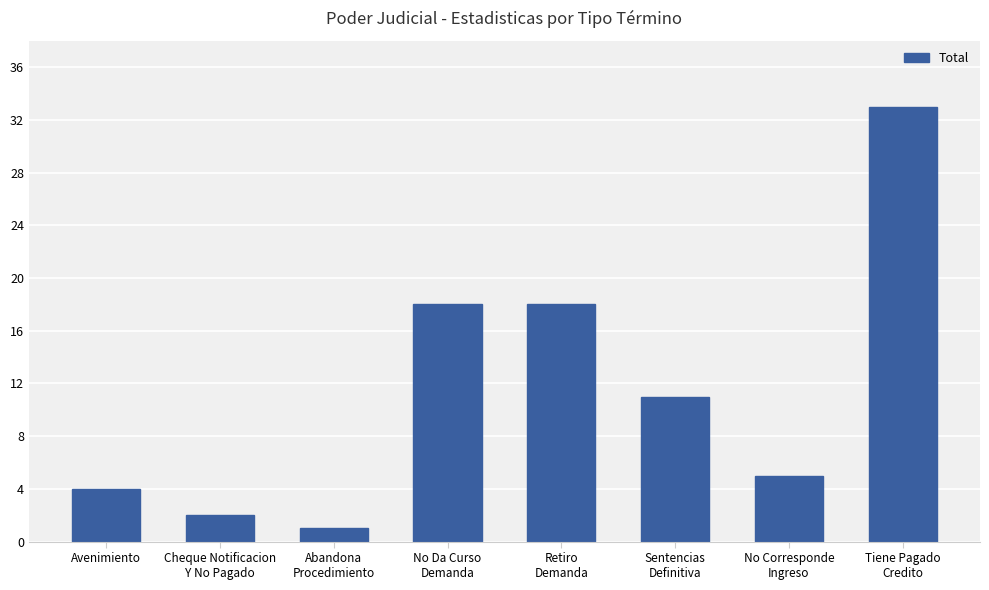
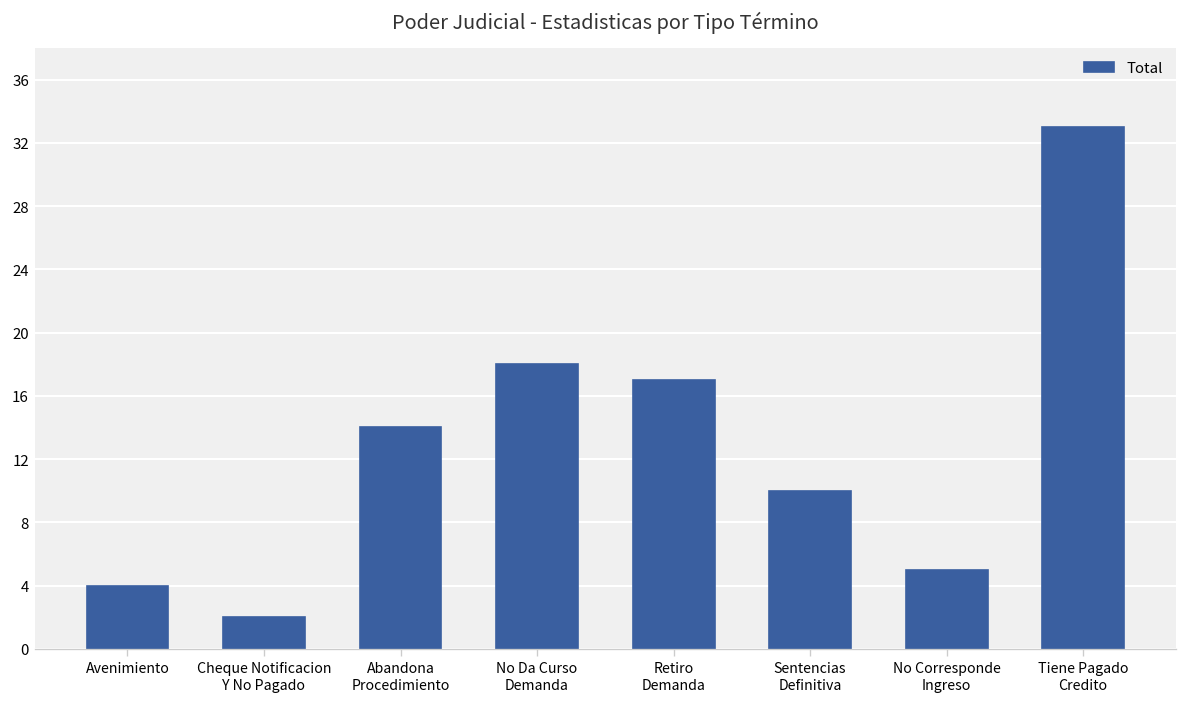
Abandona Procedimiento: 1 -> 14
Retiro Demanda: 18 -> 17
Sentencias Definitiva: 11 -> 10
